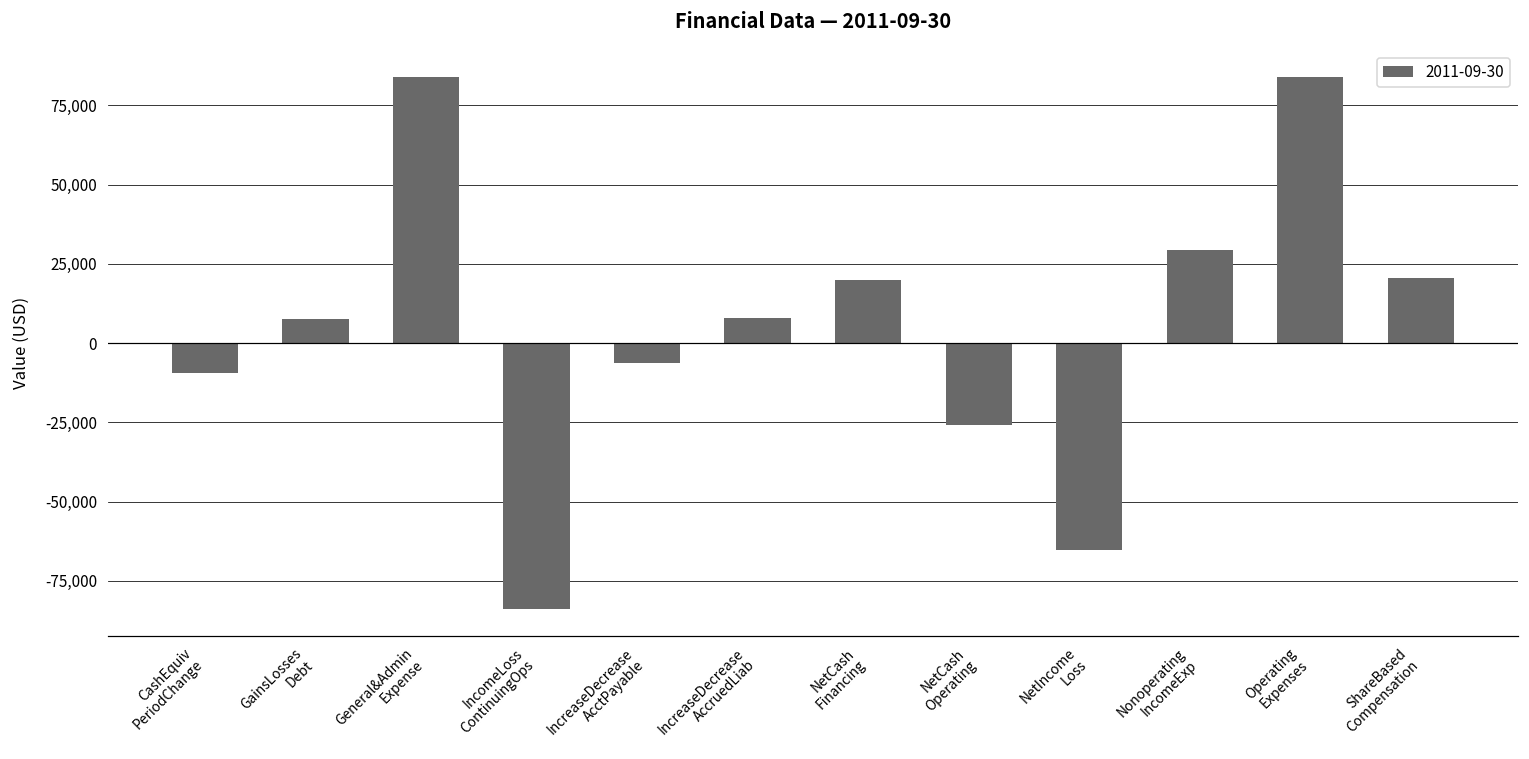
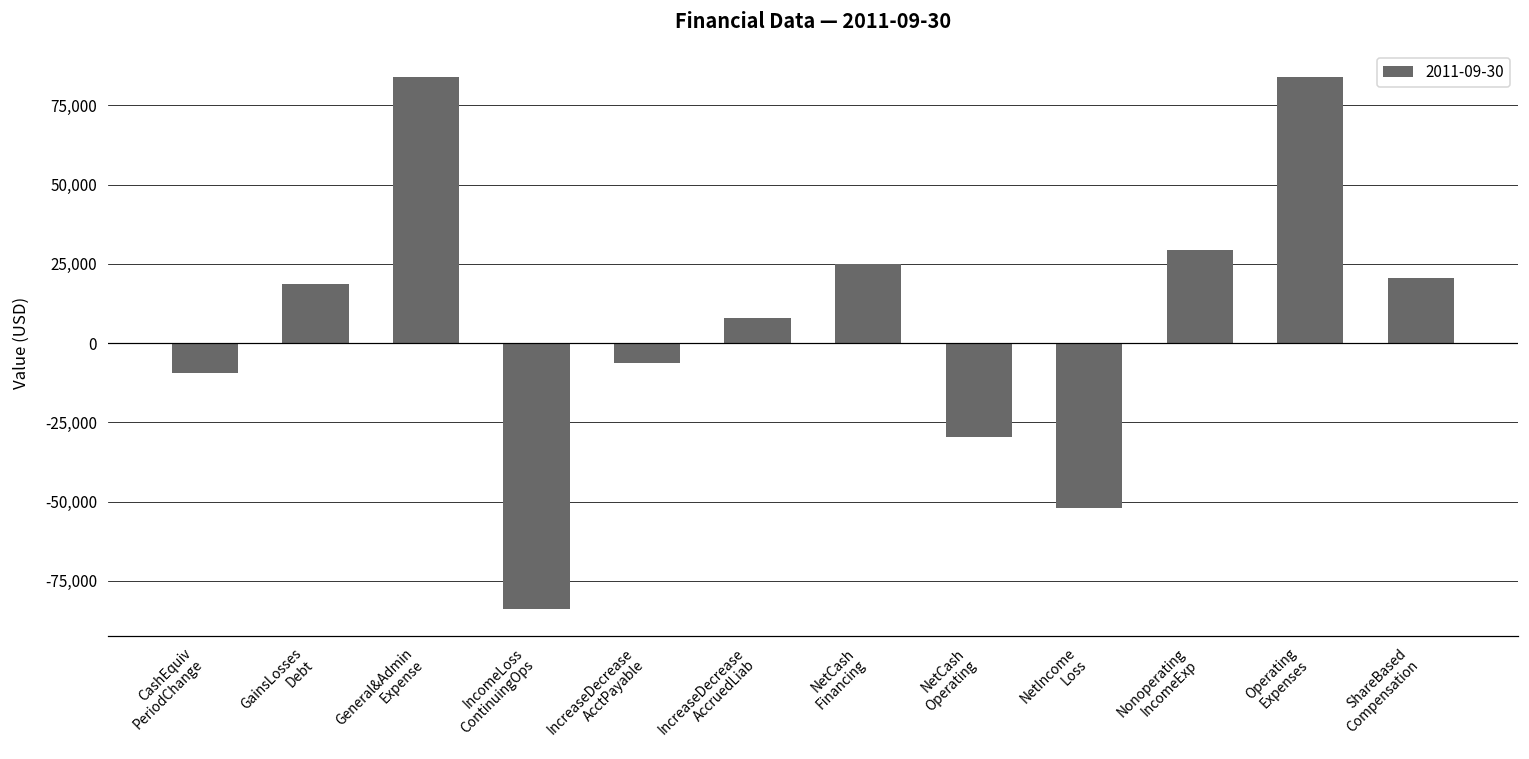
GainsLosses Debt: 8,000 -> 19,000
NetCash Financing: 20,000 -> 25,000
NetCash Operating: -26,000 -> -29,000
NetIncome Loss: -65,000 -> -52,000
